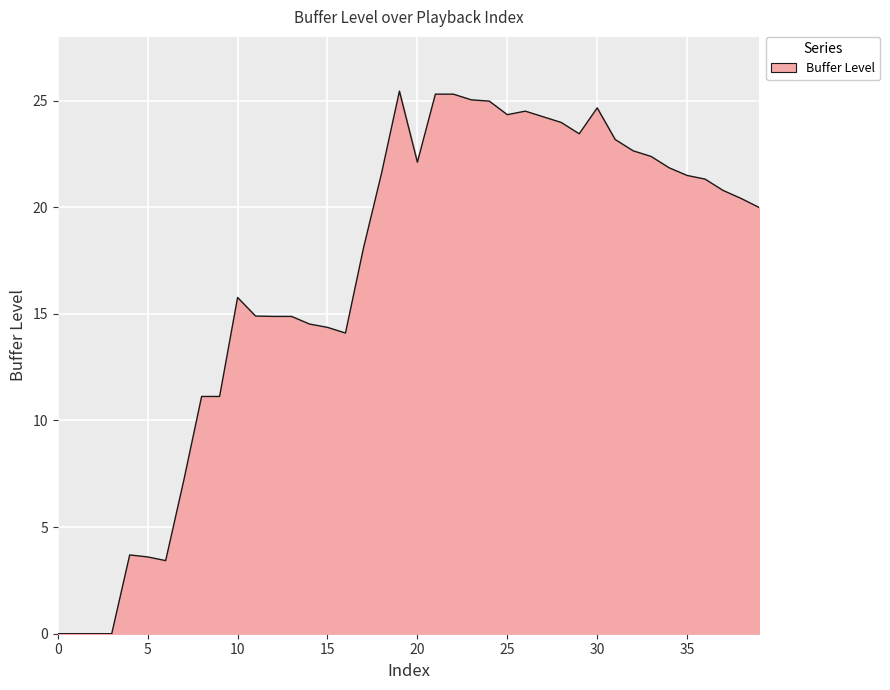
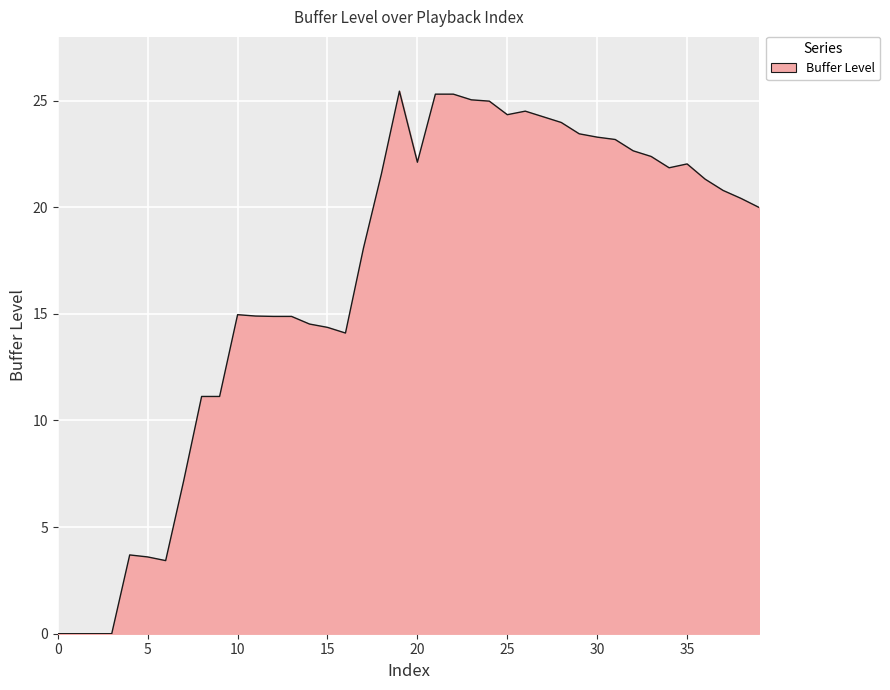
10: 15.8 -> 15.0
30: 24.7 -> 23.3
35: 21.5 -> 22.0
